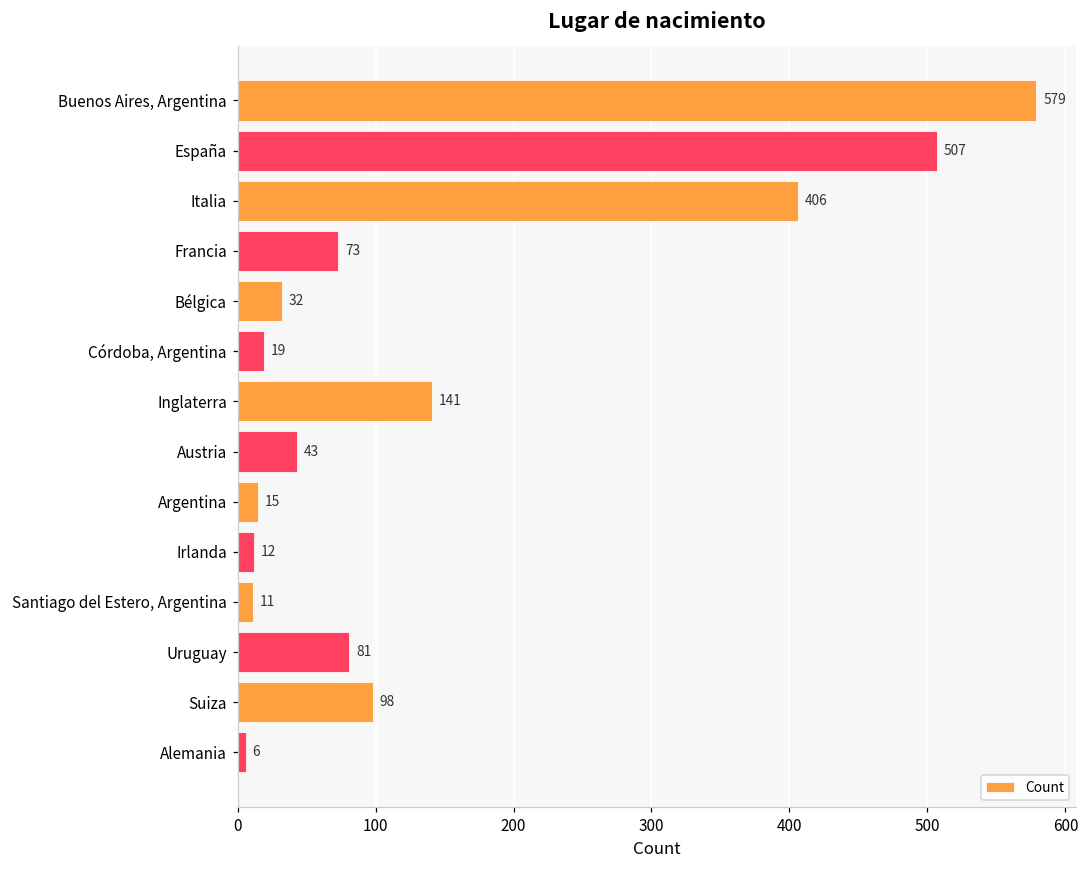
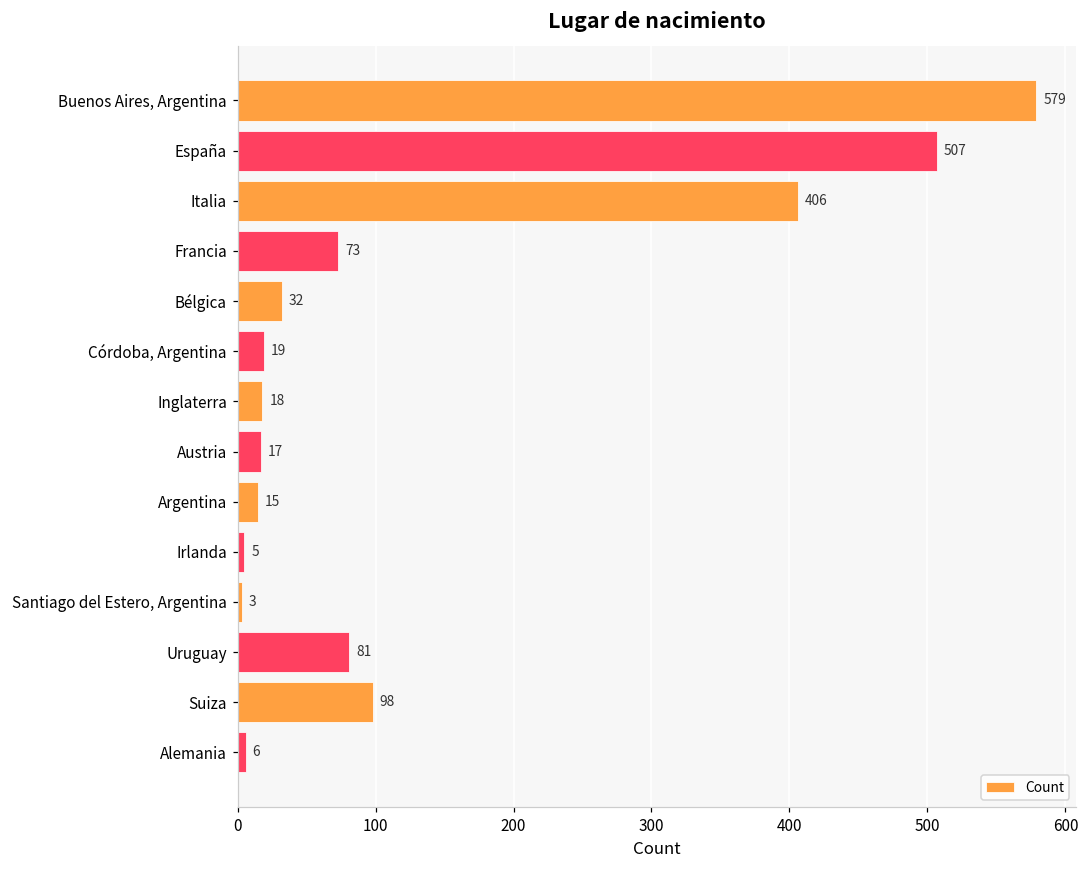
Inglaterra: 141 -> 18
Austria: 43 -> 17
Irlanda: 12 -> 5
Santiago del Estero, Argentina: 11 -> 3
